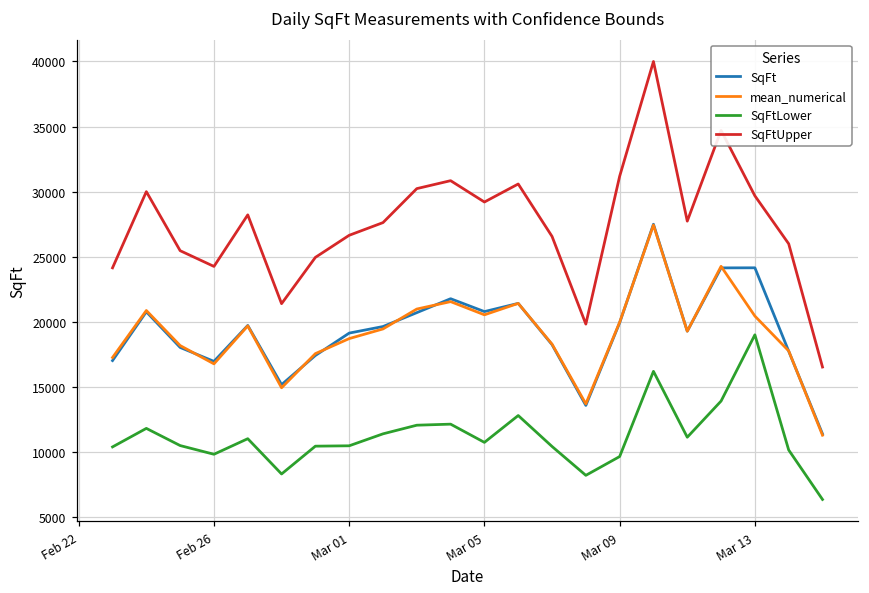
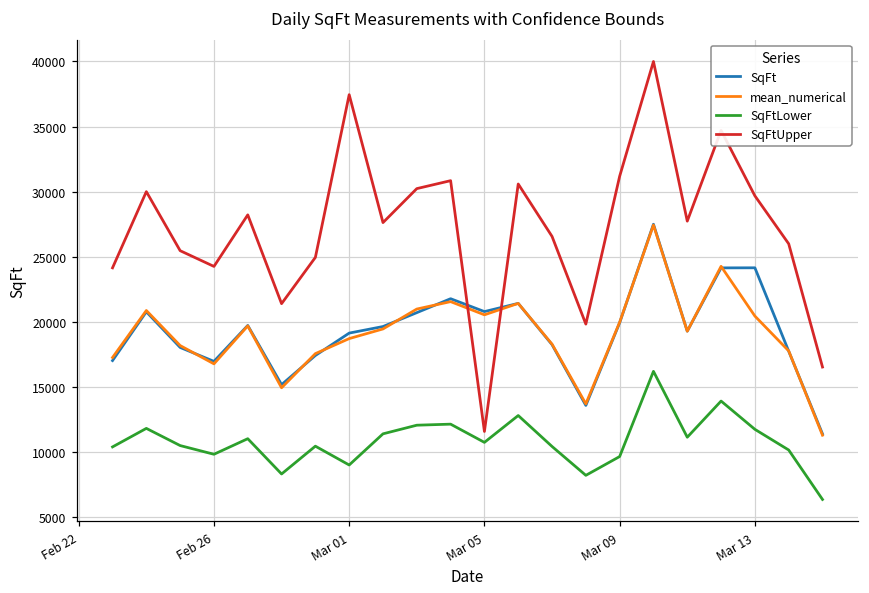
SqFtLower, Mar 01: 10500 -> 9000
SqFtUpper, Mar 01: 26600 -> 37400
SqFtUpper, Mar 05: 29200 -> 11600
SqFtLower, Mar 13: 19000 -> 11700
